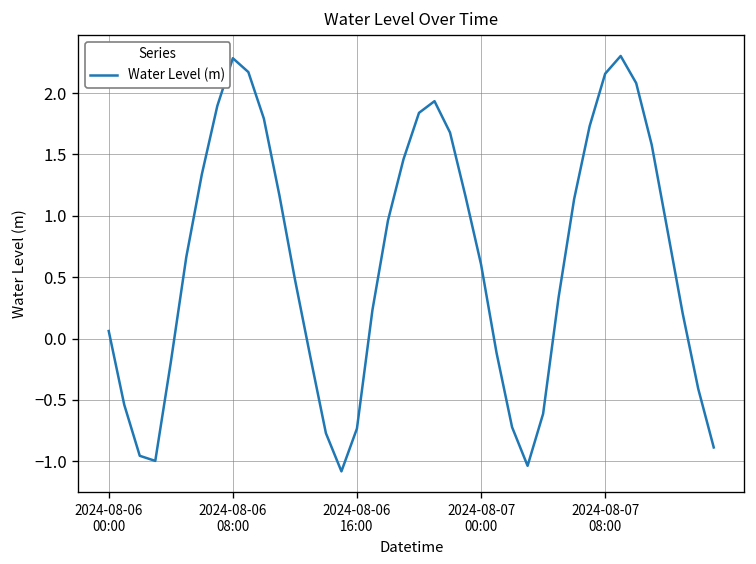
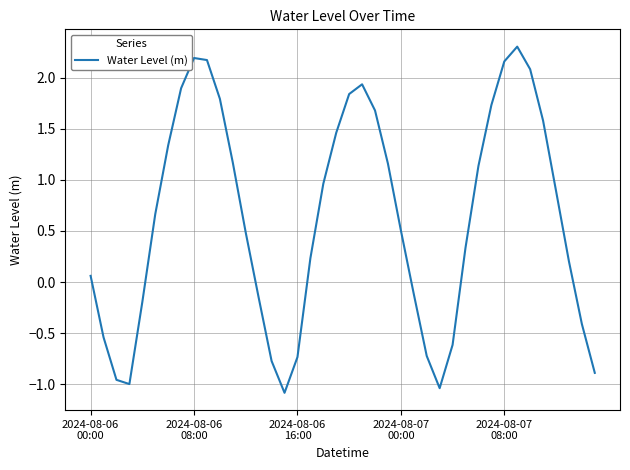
2024-08-06 08:00: 2.28 -> 2.19
2024-08-07 00:00: 0.60 -> 0.51
